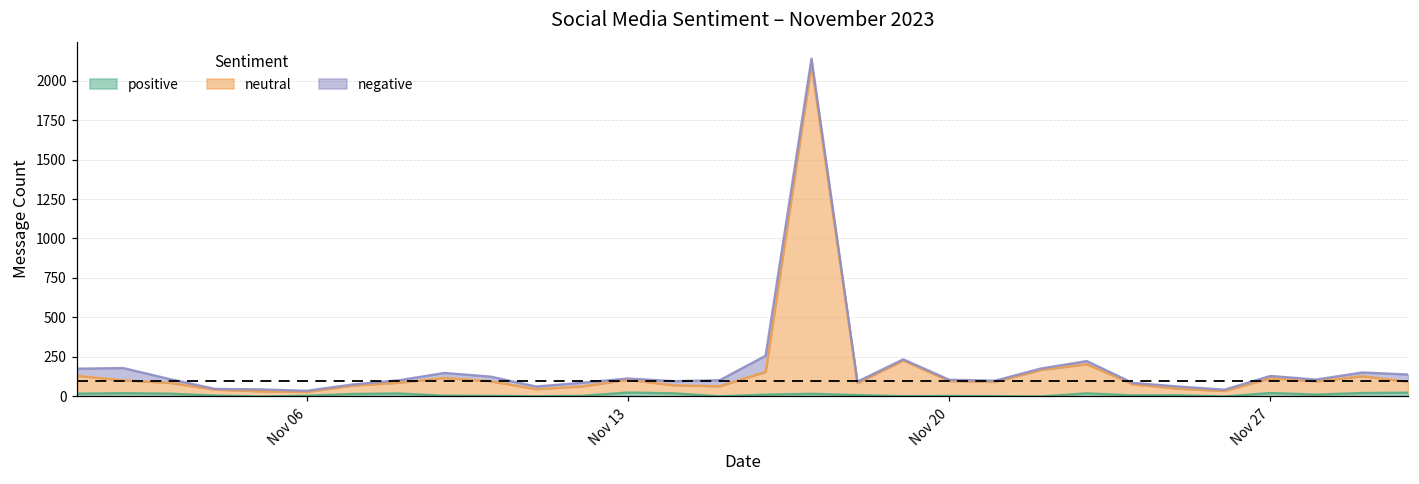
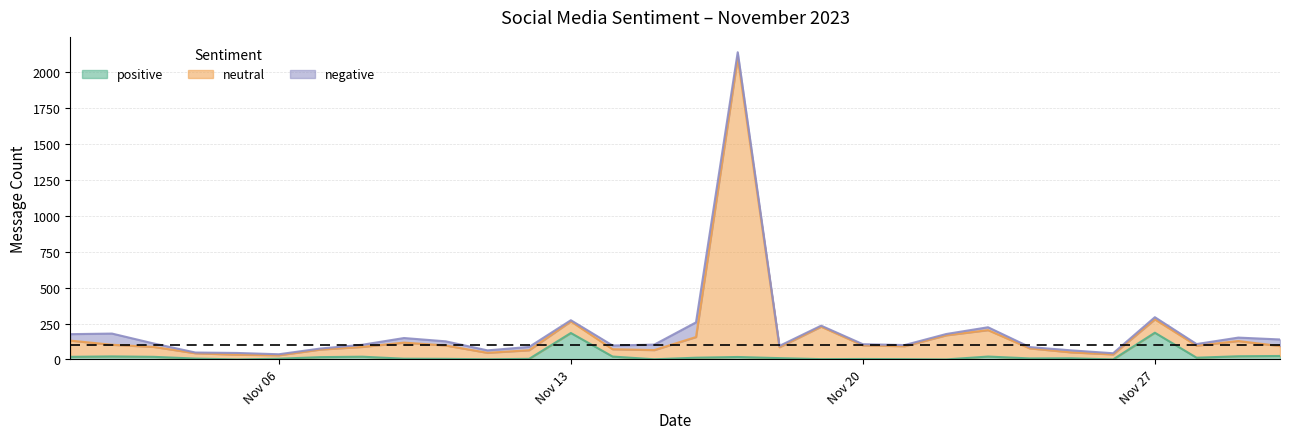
positive, Nov 13: 30 -> 180
positive, Nov 27: 20 -> 190
